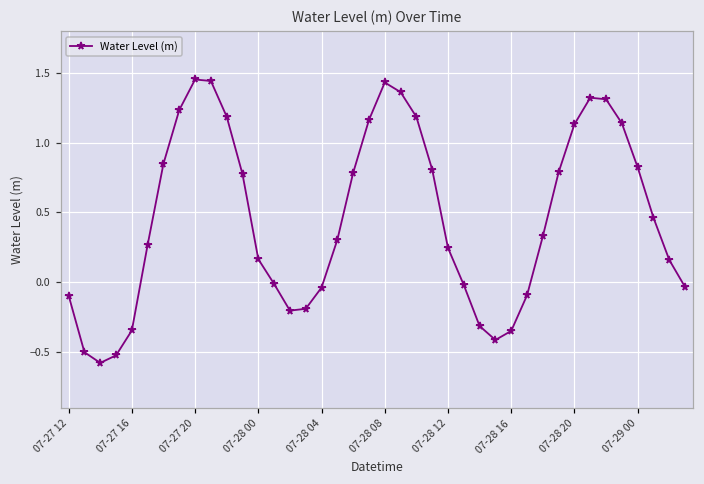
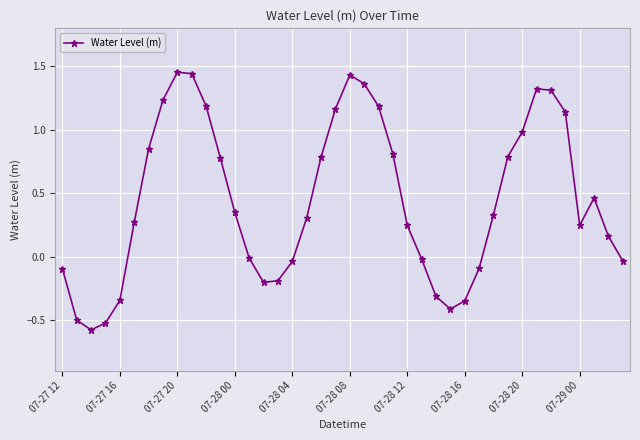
07-28 00: 0.17 -> 0.35
07-28 20: 1.13 -> 0.98
07-29 00: 0.82 -> 0.25
